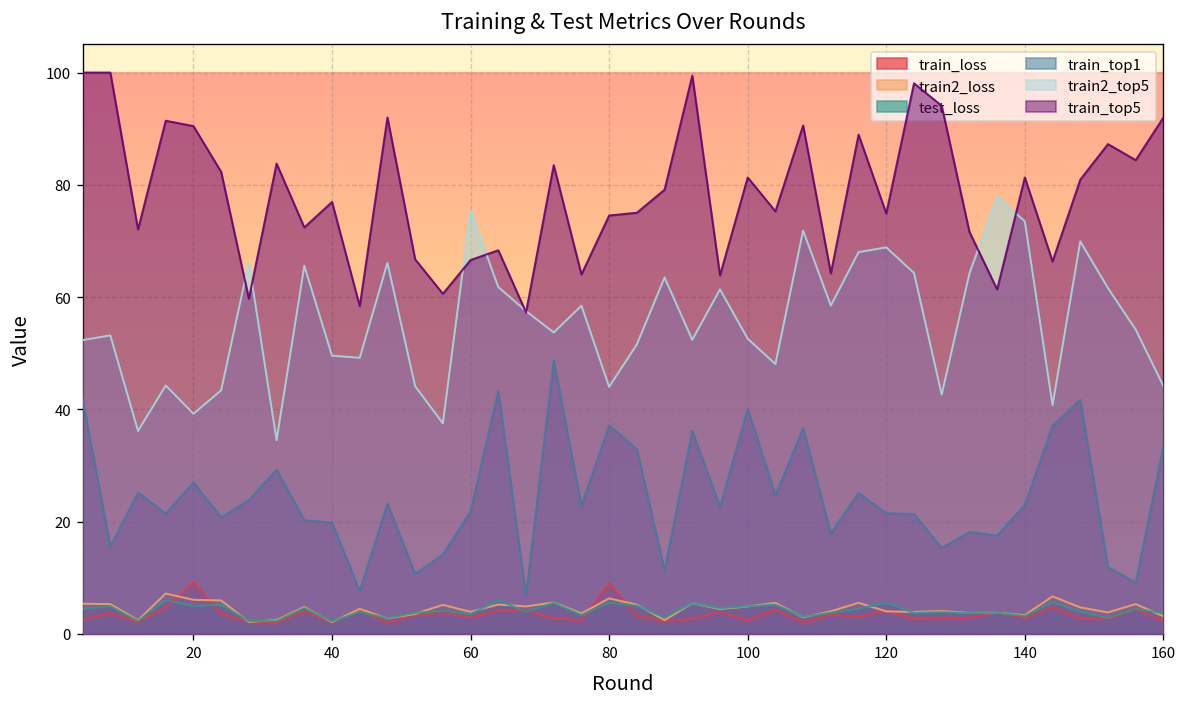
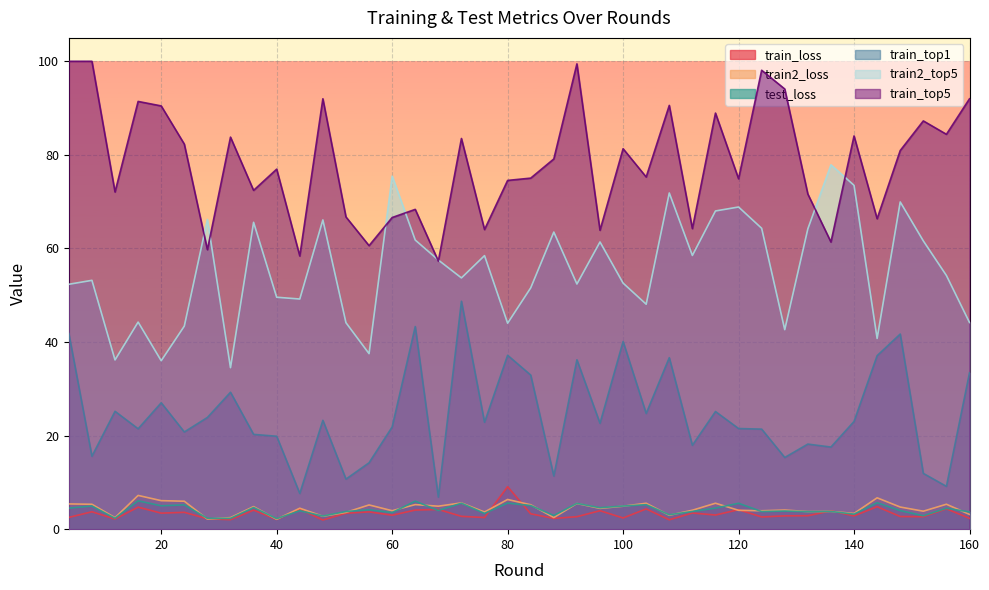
train_loss, 20: 9 -> 3
train2_top5, 20: 39 -> 36
train_top5, 140: 81 -> 84
